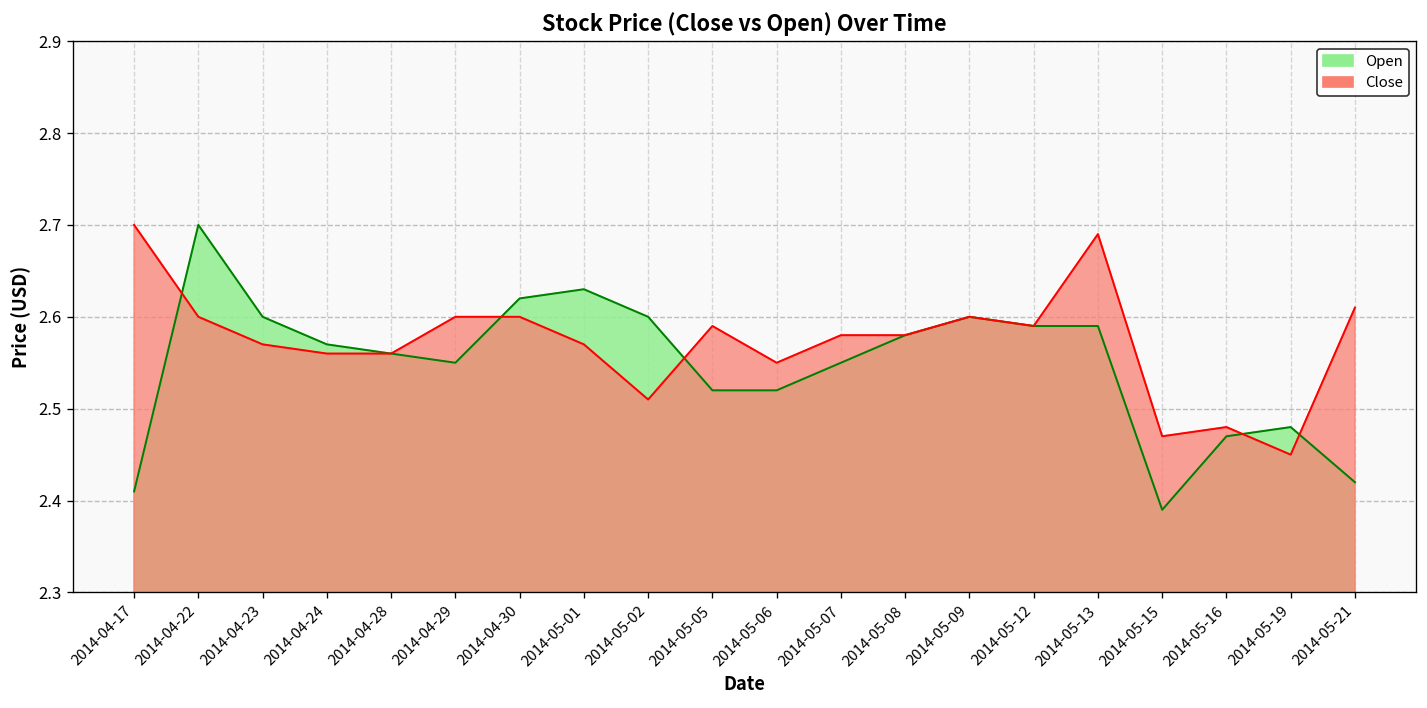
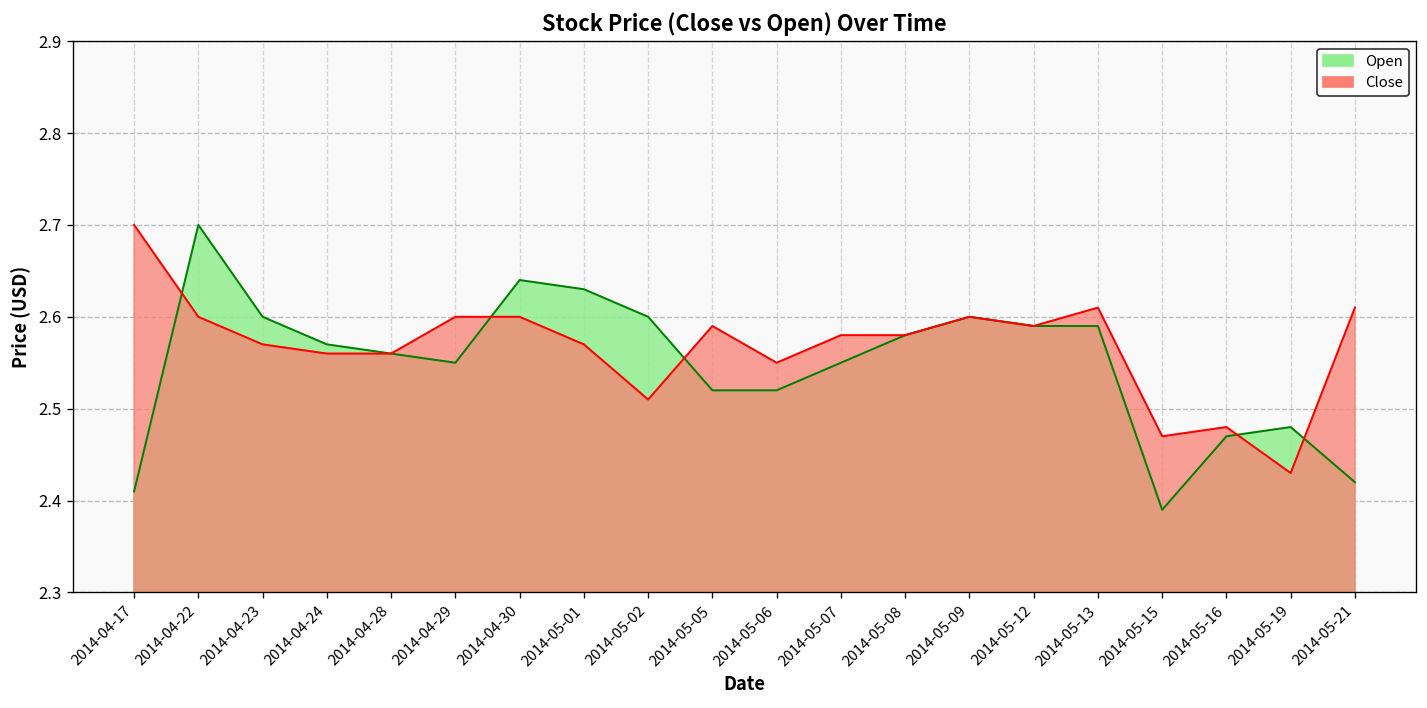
Open, 2014-04-30: 2.62 -> 2.64
Close, 2014-05-13: 2.69 -> 2.61
Close, 2014-05-19: 2.45 -> 2.43
